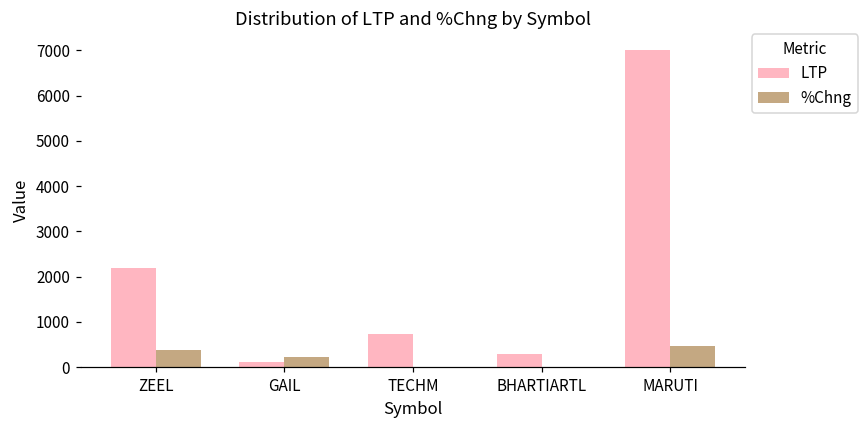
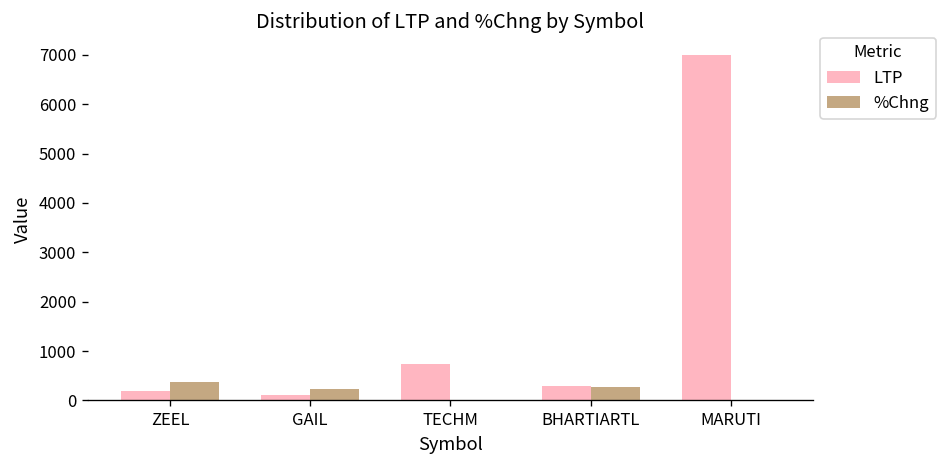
LTP, ZEEL: 2200 -> 200
%Chng, BHARTIARTL: 0 -> 300
%Chng, MARUTI: 500 -> 0
